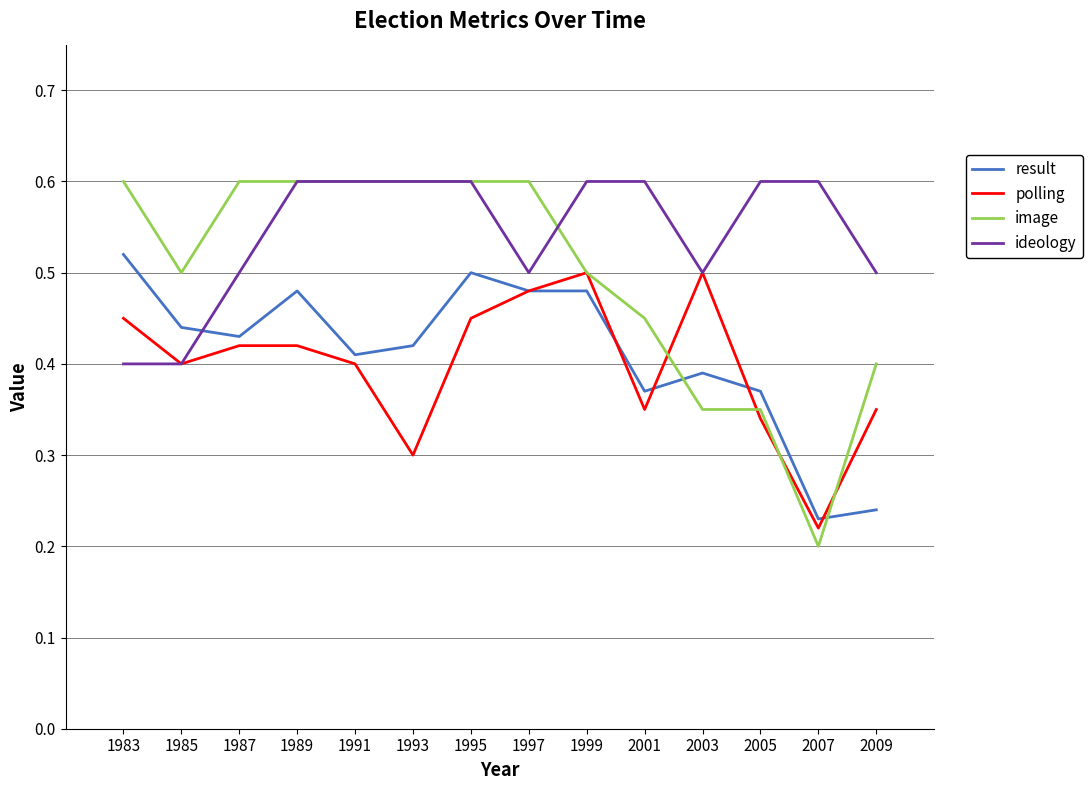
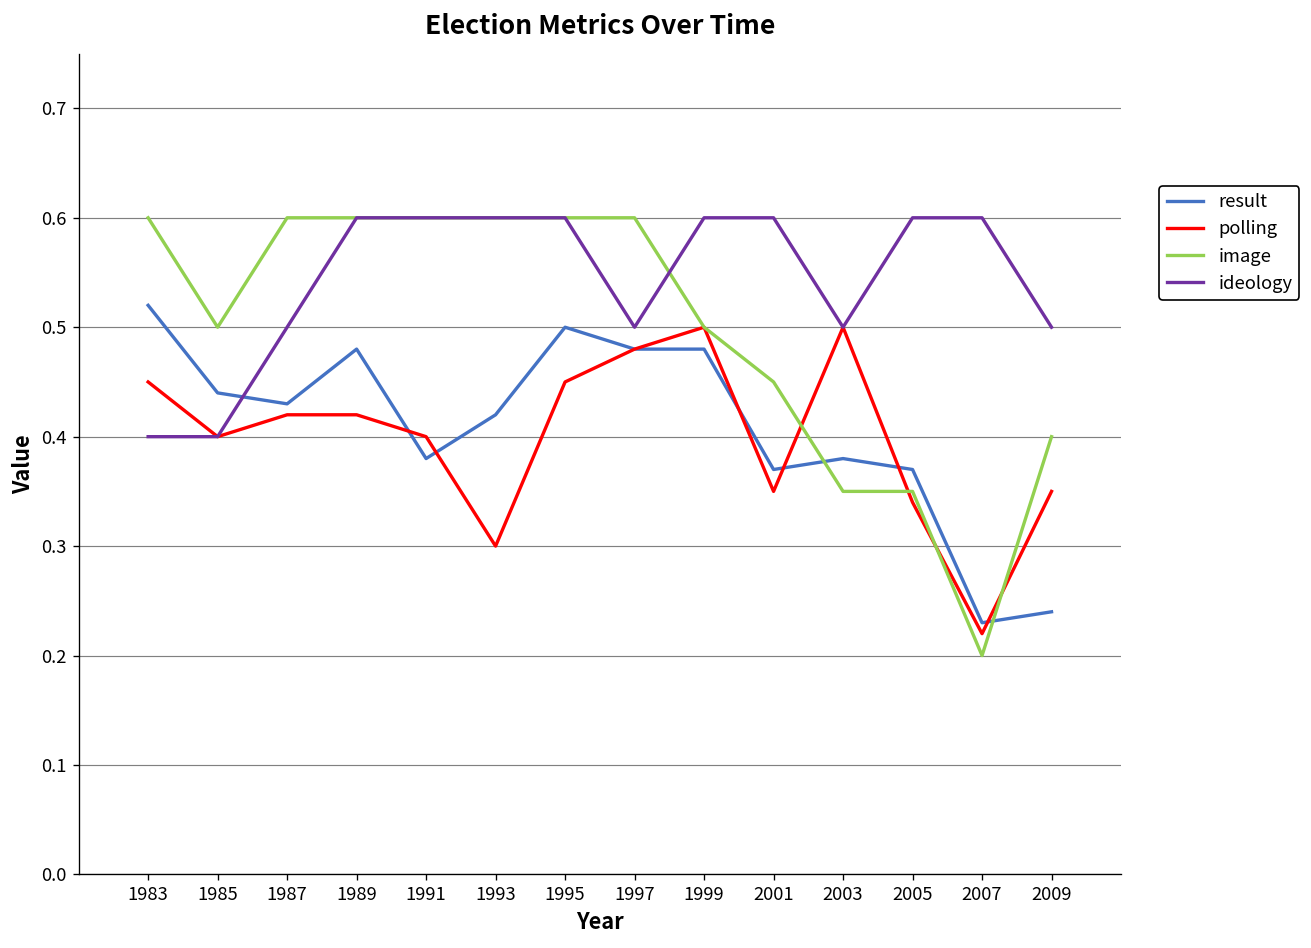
result, 1991: 0.41 -> 0.38
result, 2003: 0.39 -> 0.38
